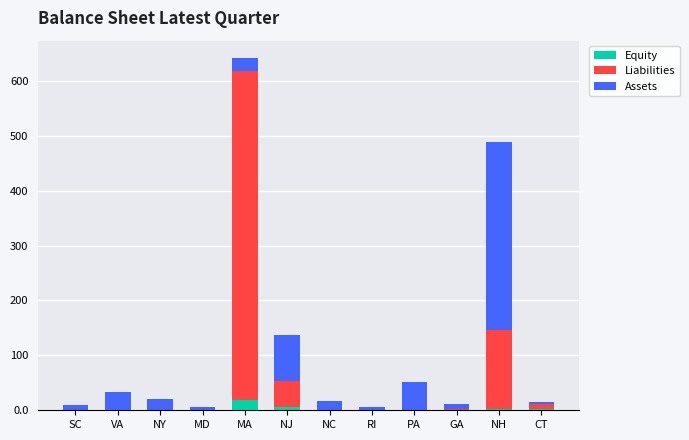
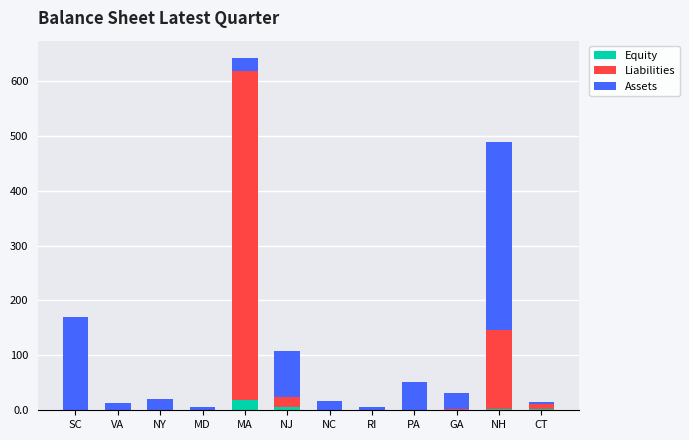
Assets, SC: 10 -> 170
Assets, VA: 30 -> 10
Liabilities, NJ: 50 -> 20
Assets, GA: 10 -> 30
